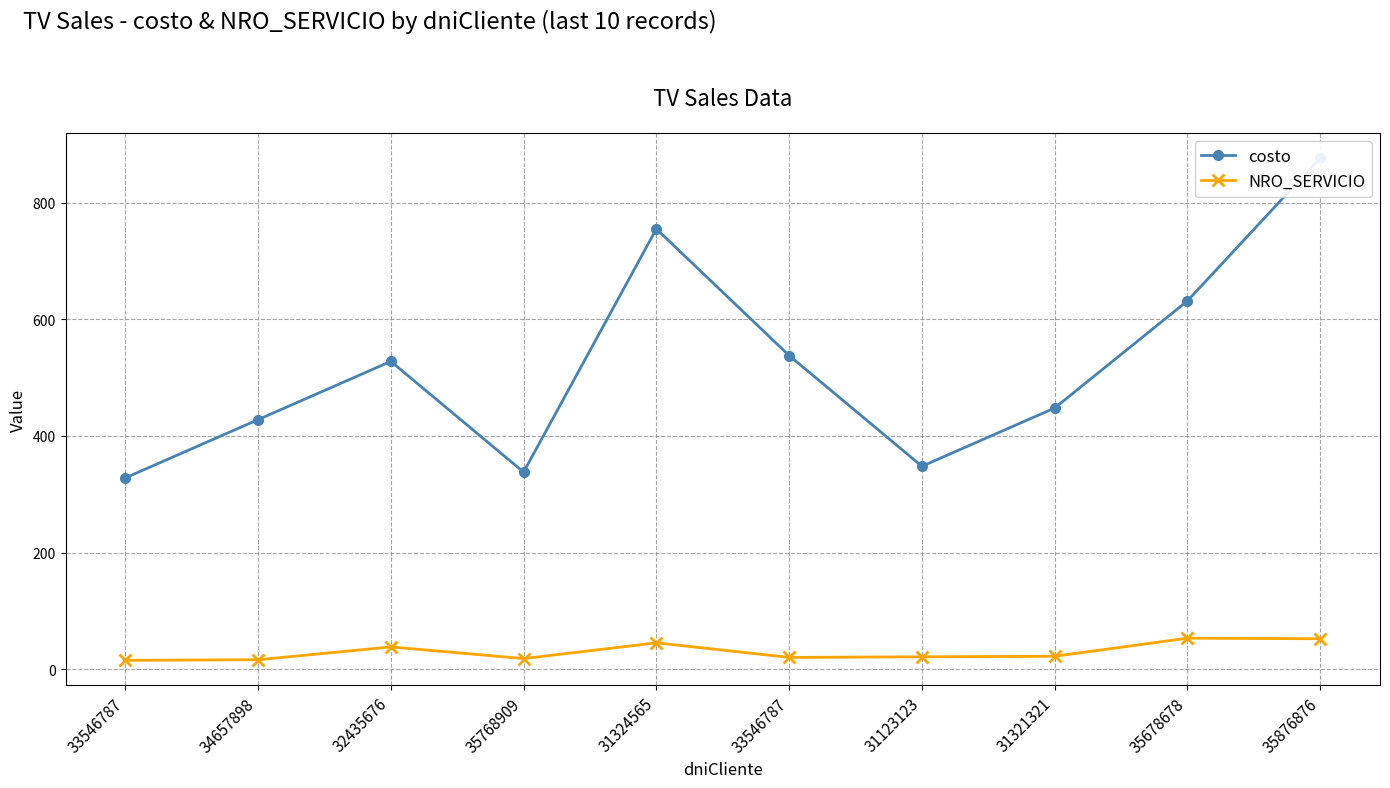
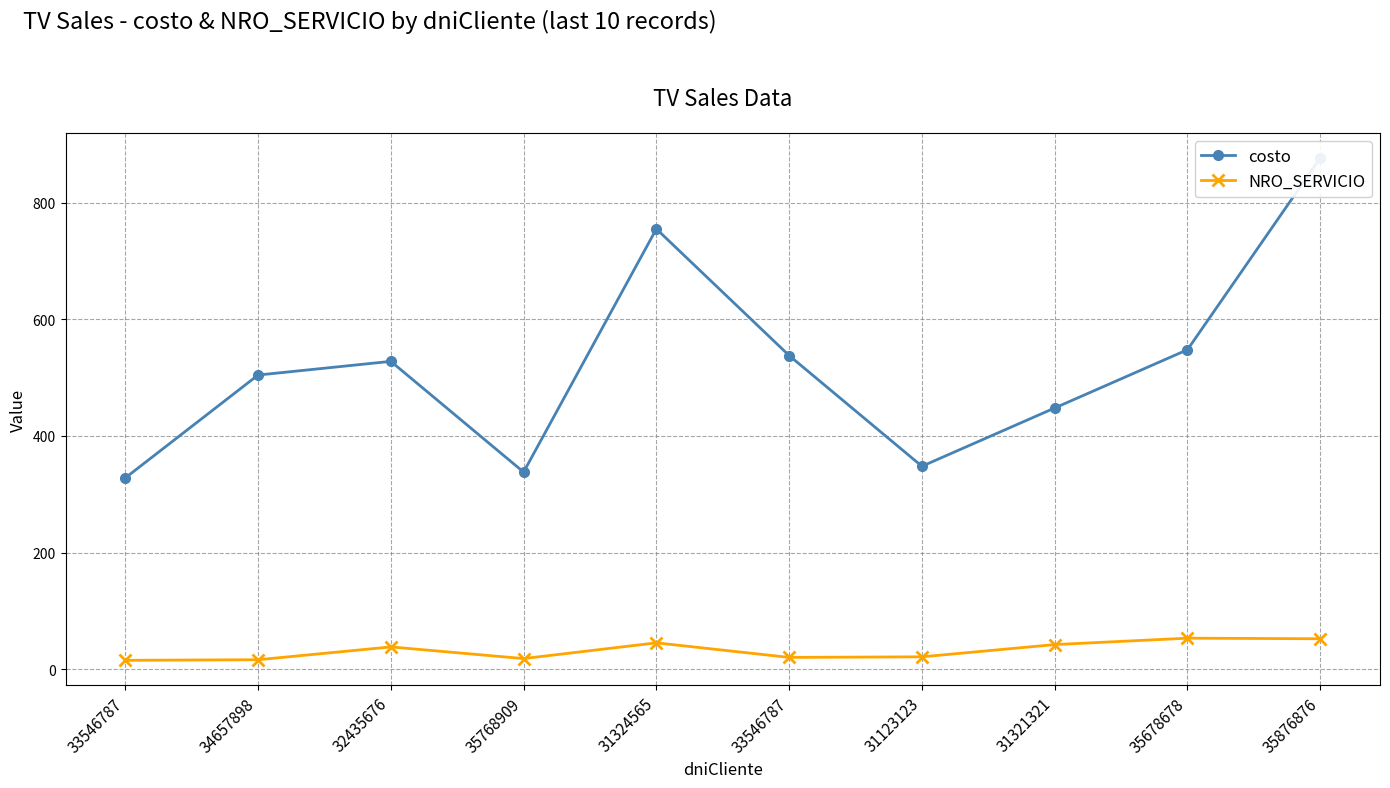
costo, 34657898: 430 -> 500
NRO_SERVICIO, 31321321: 20 -> 40
costo, 35678678: 630 -> 550
